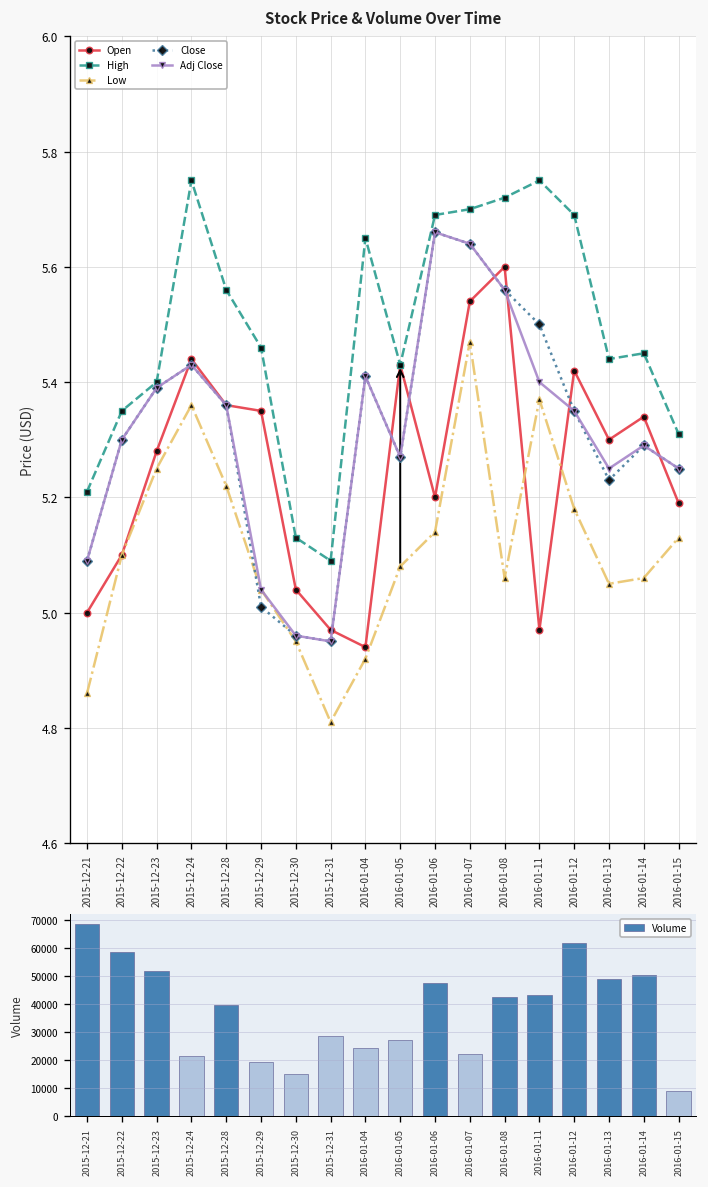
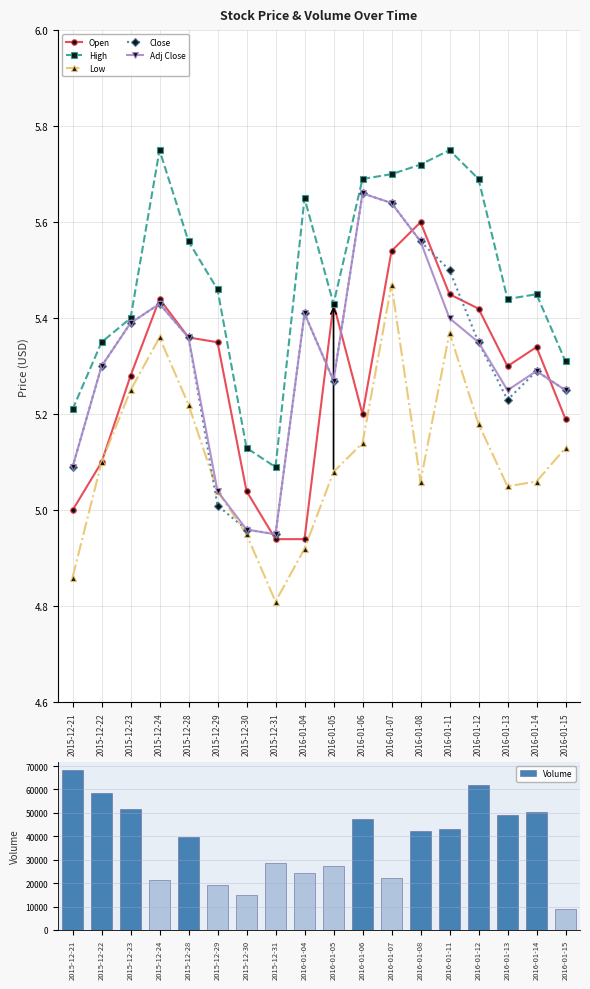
Stock Price & Volume Over Time, Open, 2015-12-31: 4.97 -> 4.94
Stock Price & Volume Over Time, Open, 2016-01-11: 4.97 -> 5.45
